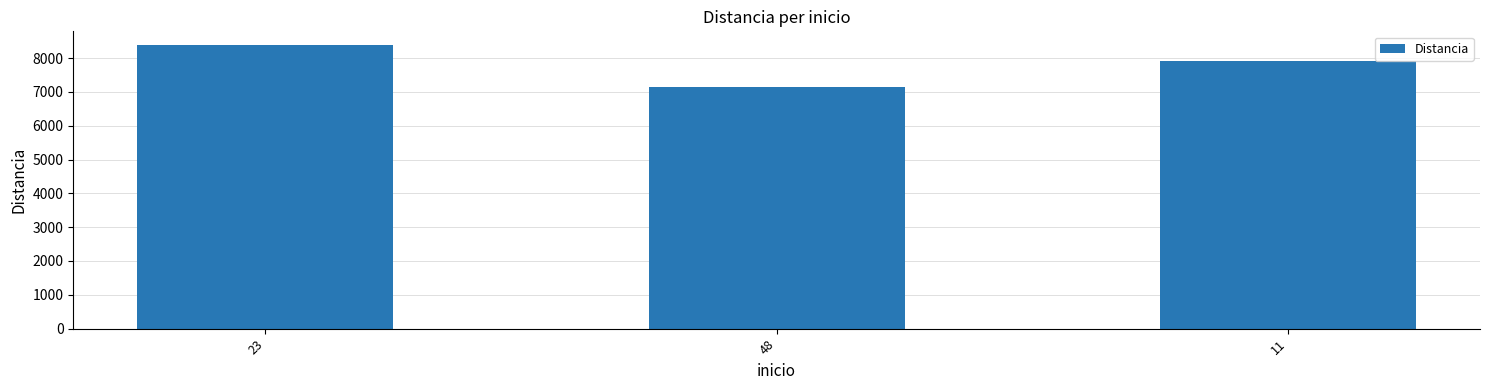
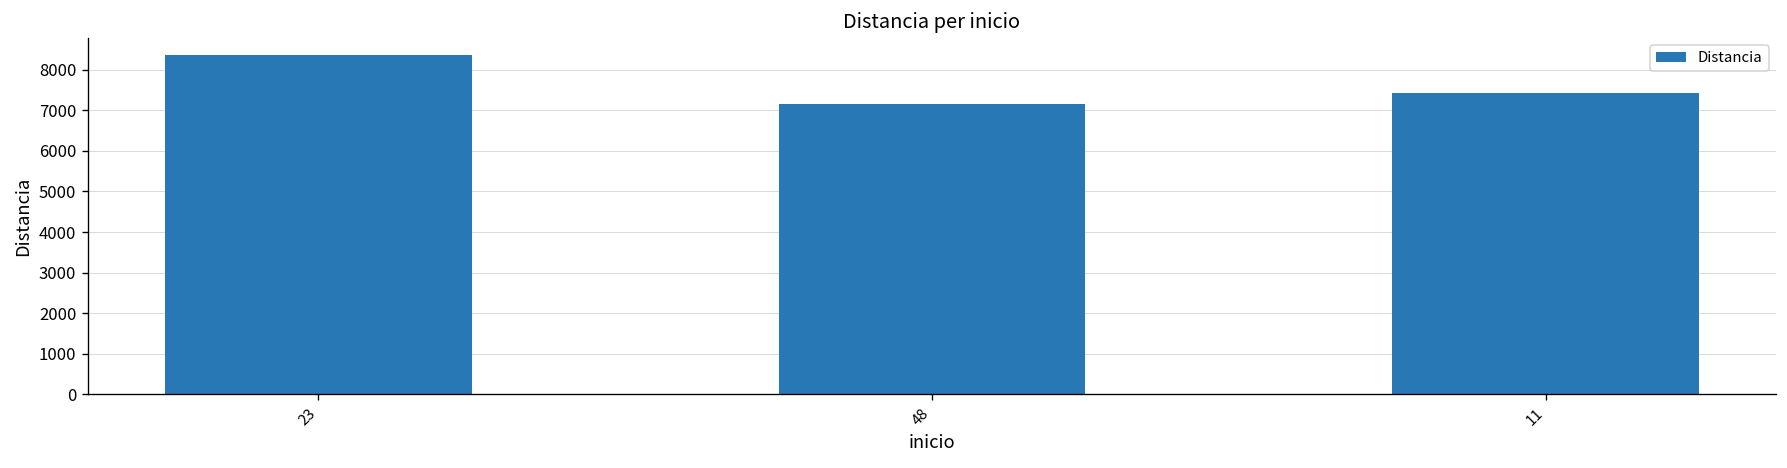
11: 7900 -> 7400
